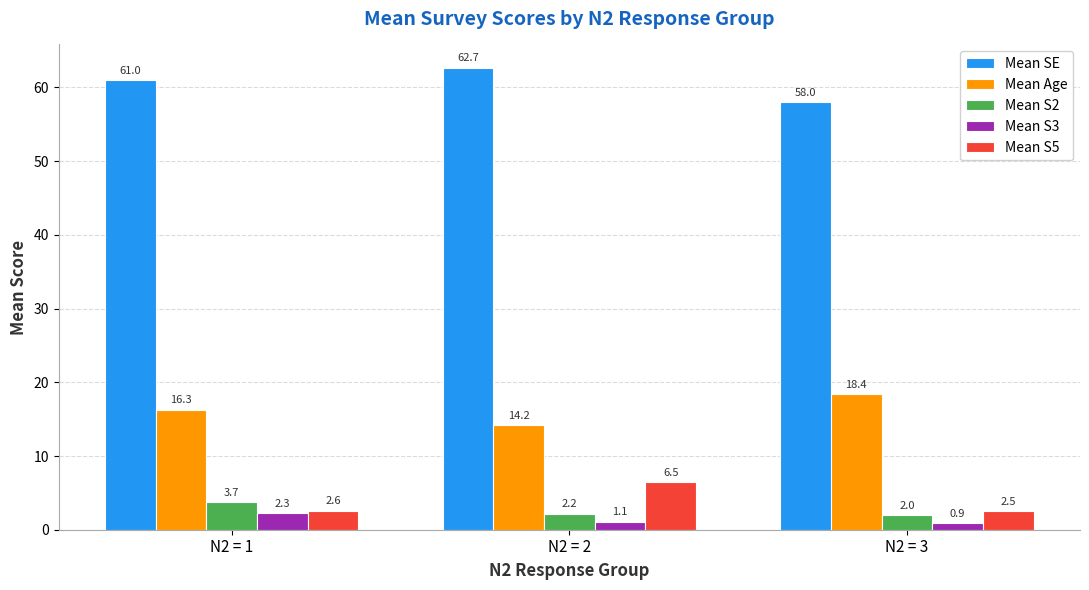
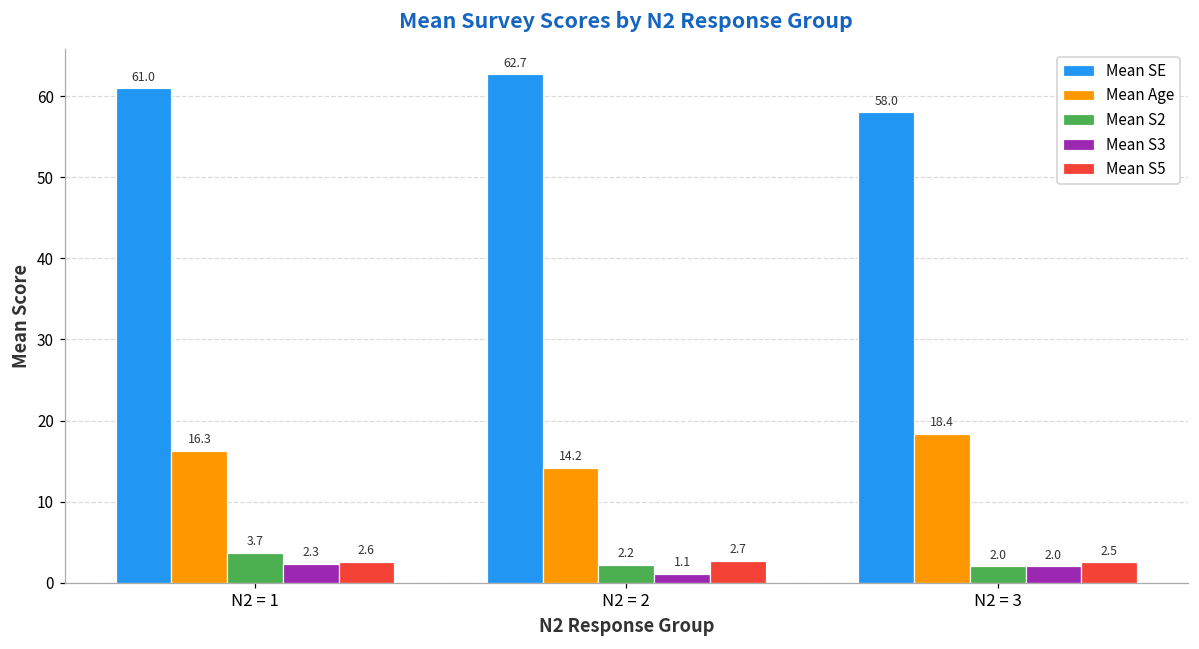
Mean S5, N2 = 2: 6.5 -> 2.7
Mean S3, N2 = 3: 0.9 -> 2.0
